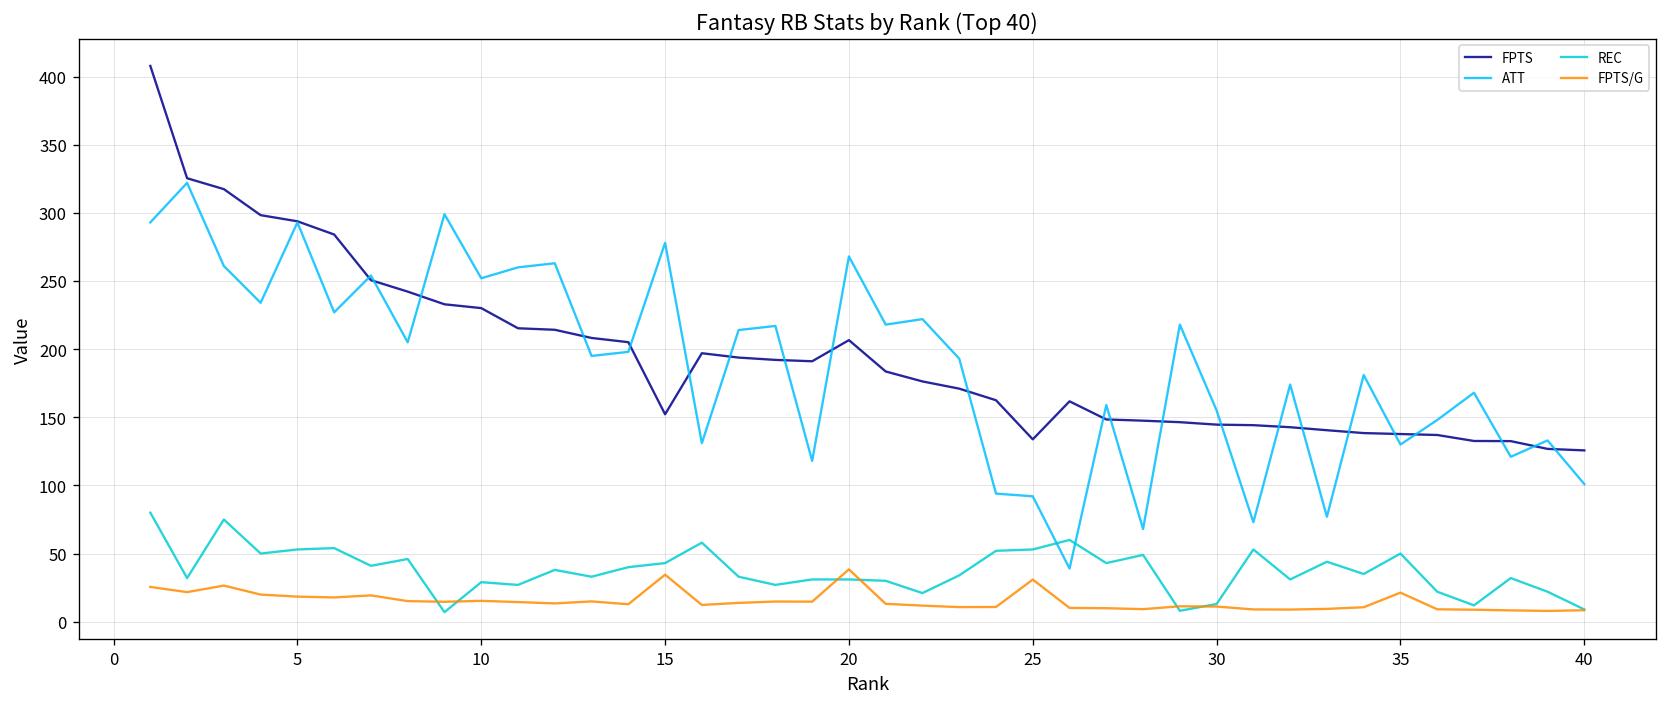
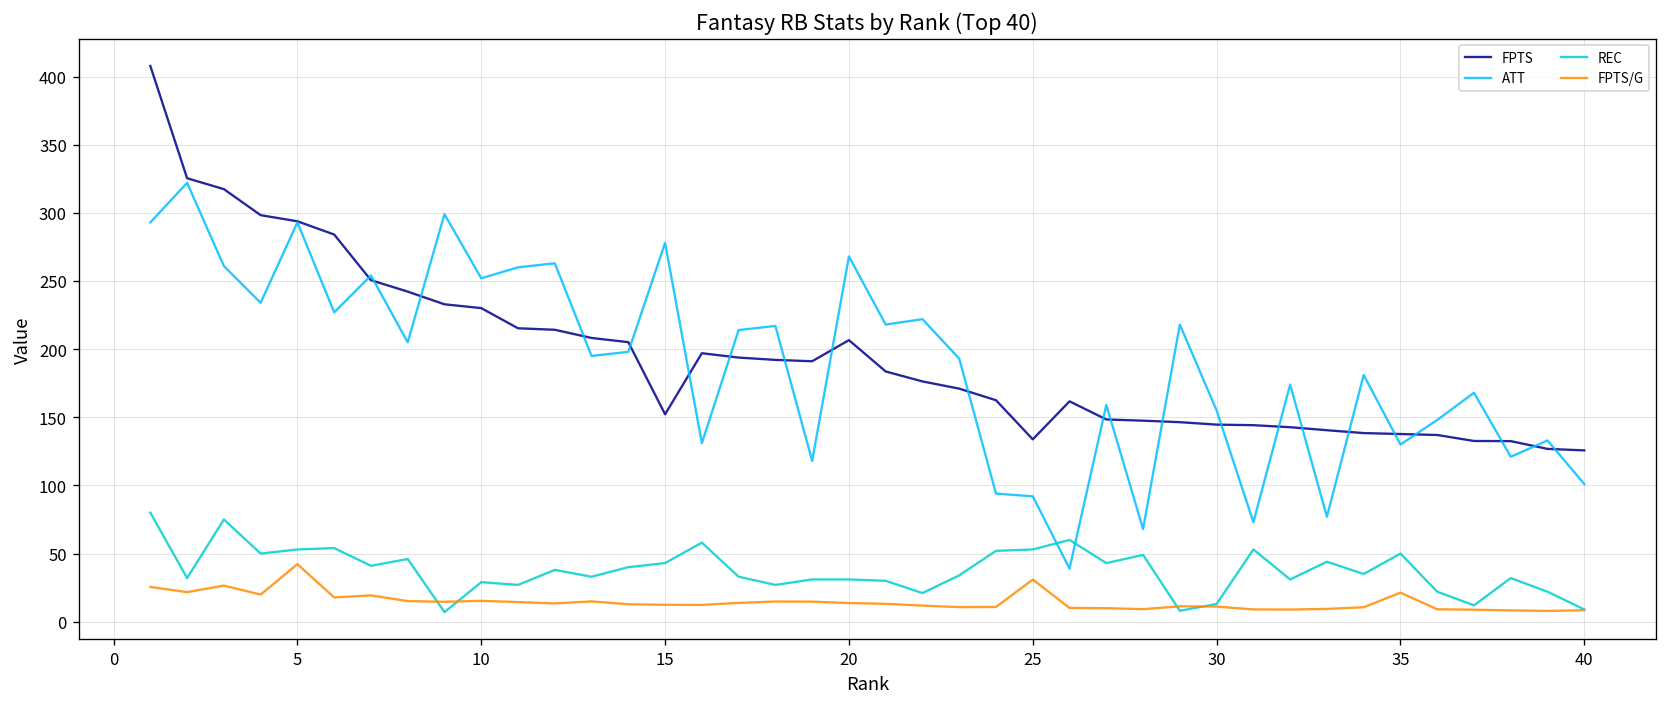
FPTS/G, 5: 18 -> 42
FPTS/G, 15: 35 -> 12
FPTS/G, 20: 38 -> 14
